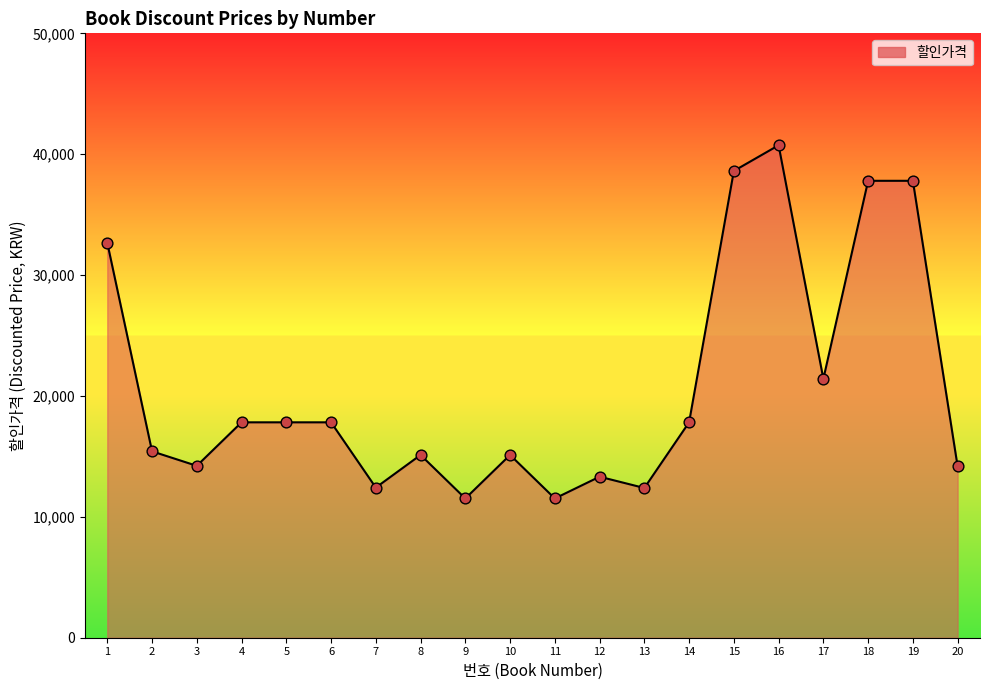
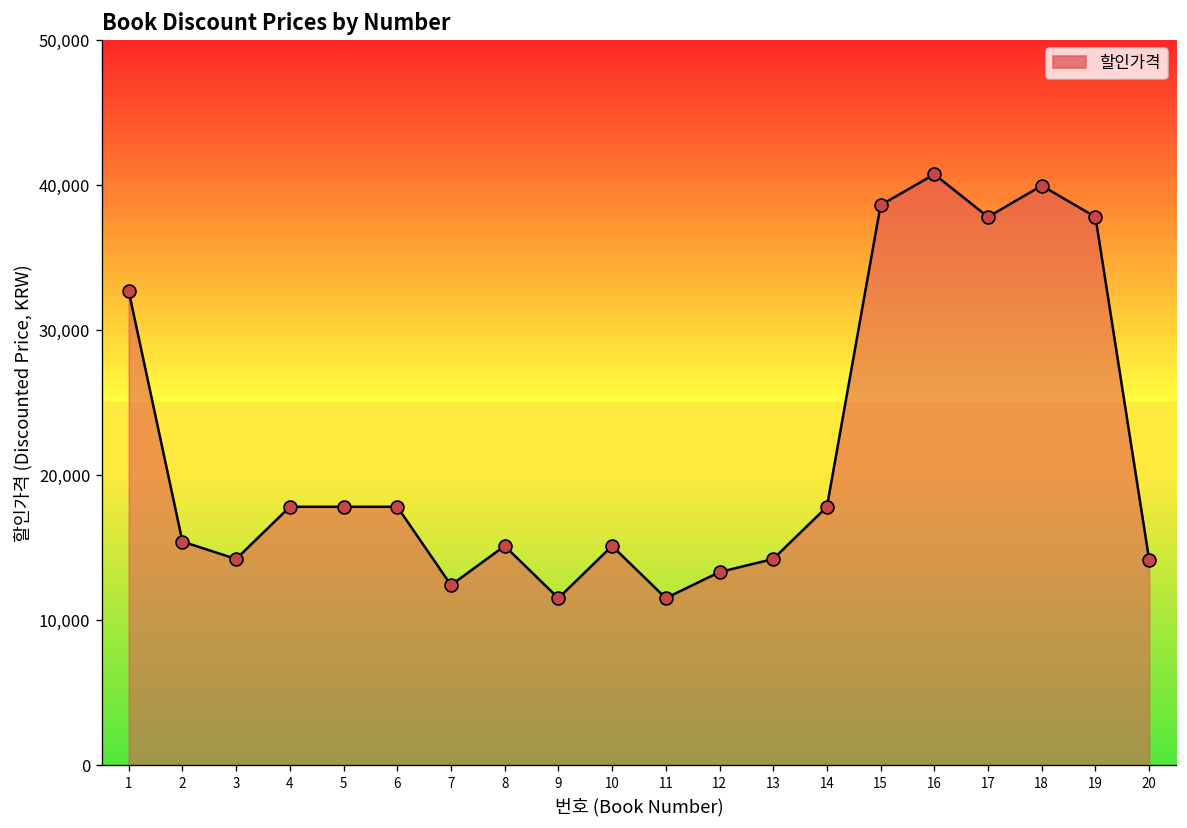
13: 12,400 -> 14,200
17: 21,400 -> 37,800
18: 37,800 -> 40,000
